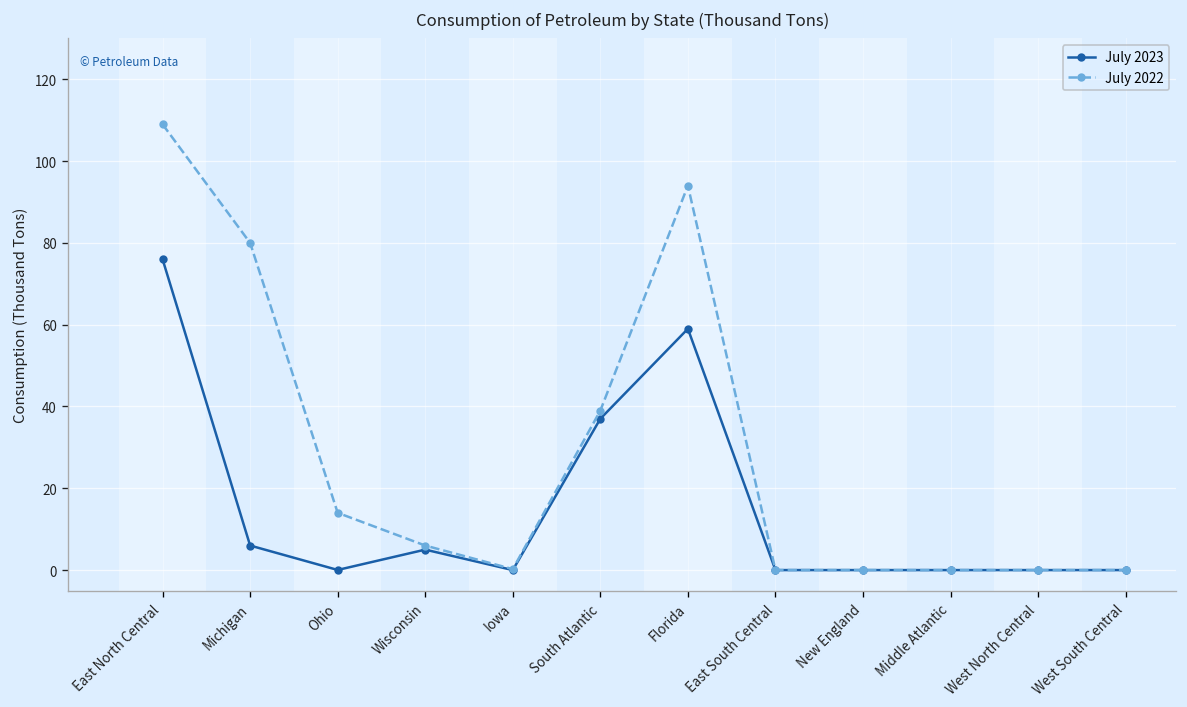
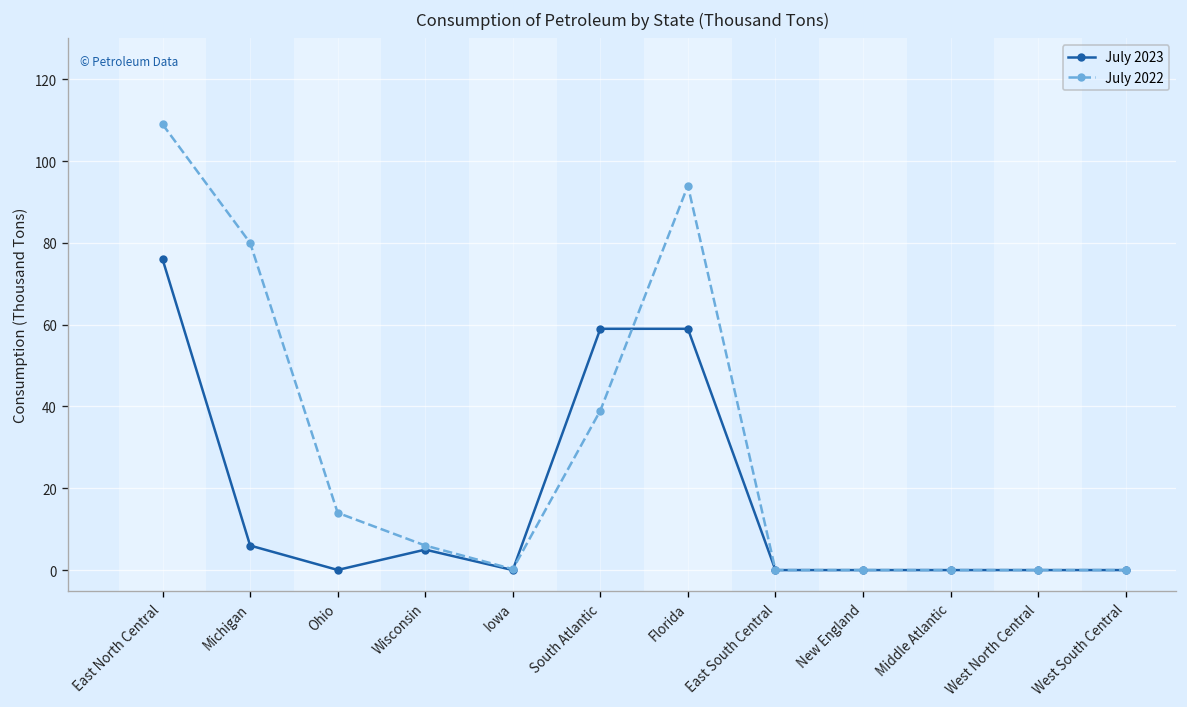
July 2023, South Atlantic: 37 -> 59
